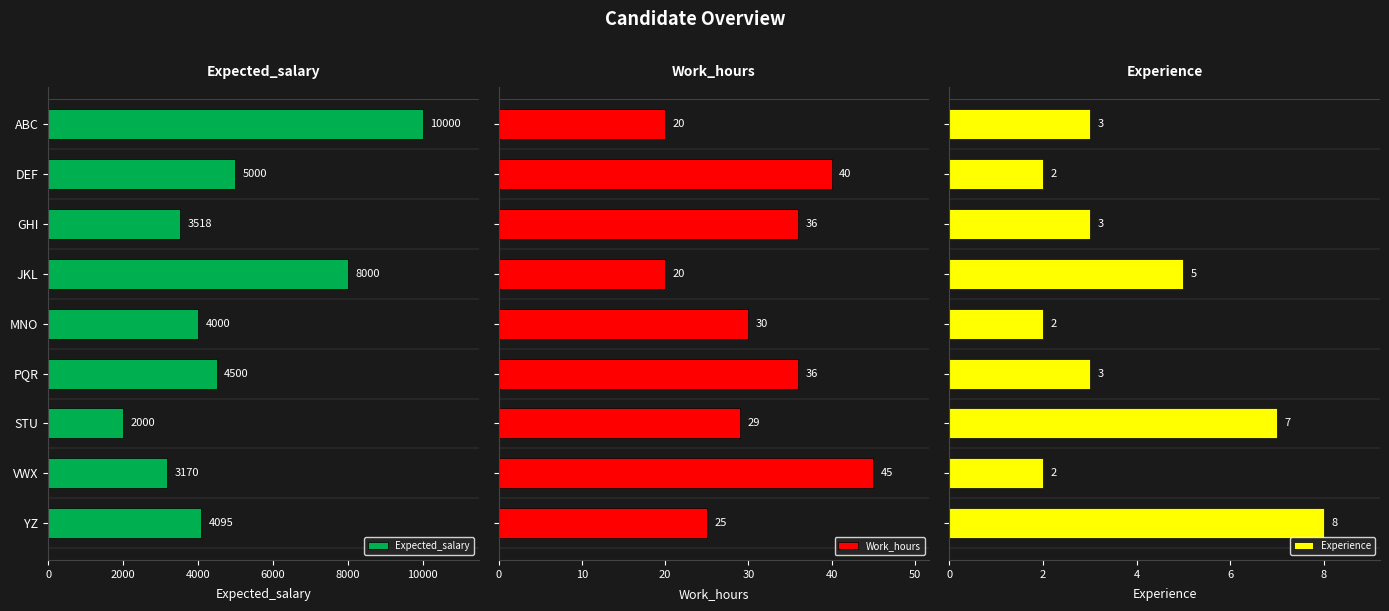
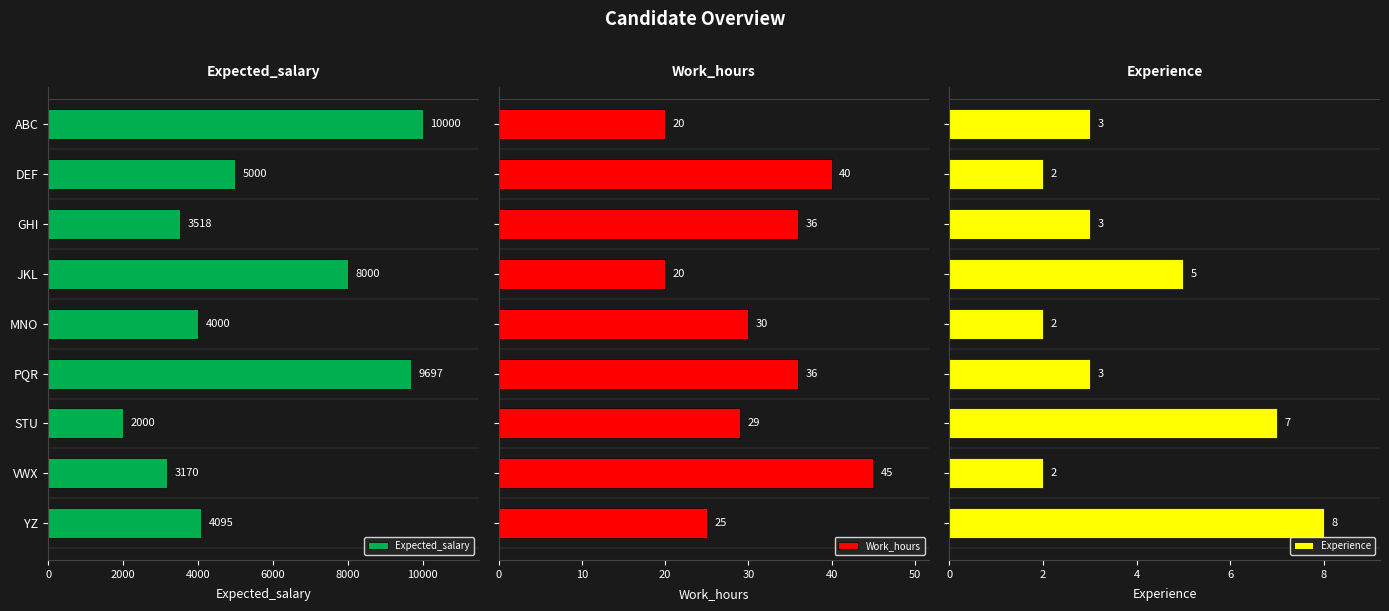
Expected_salary, PQR: 4500 -> 9697
